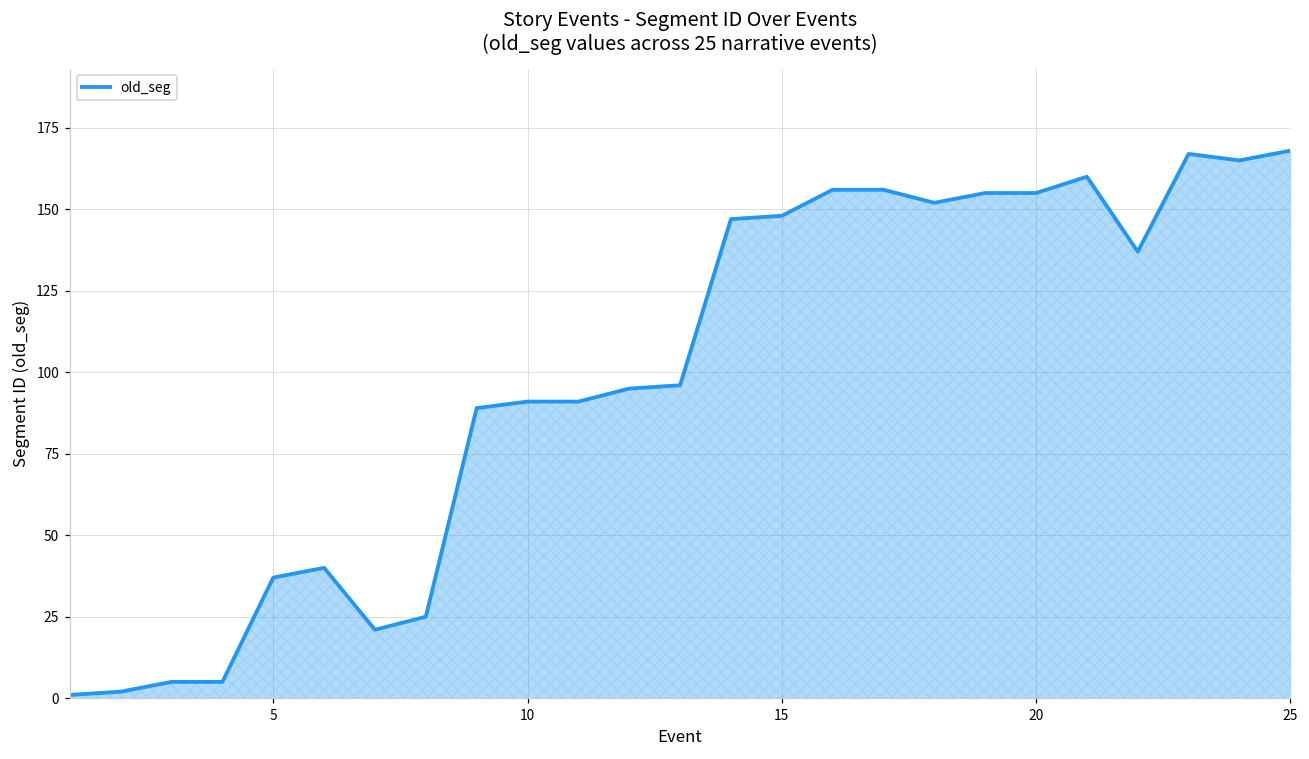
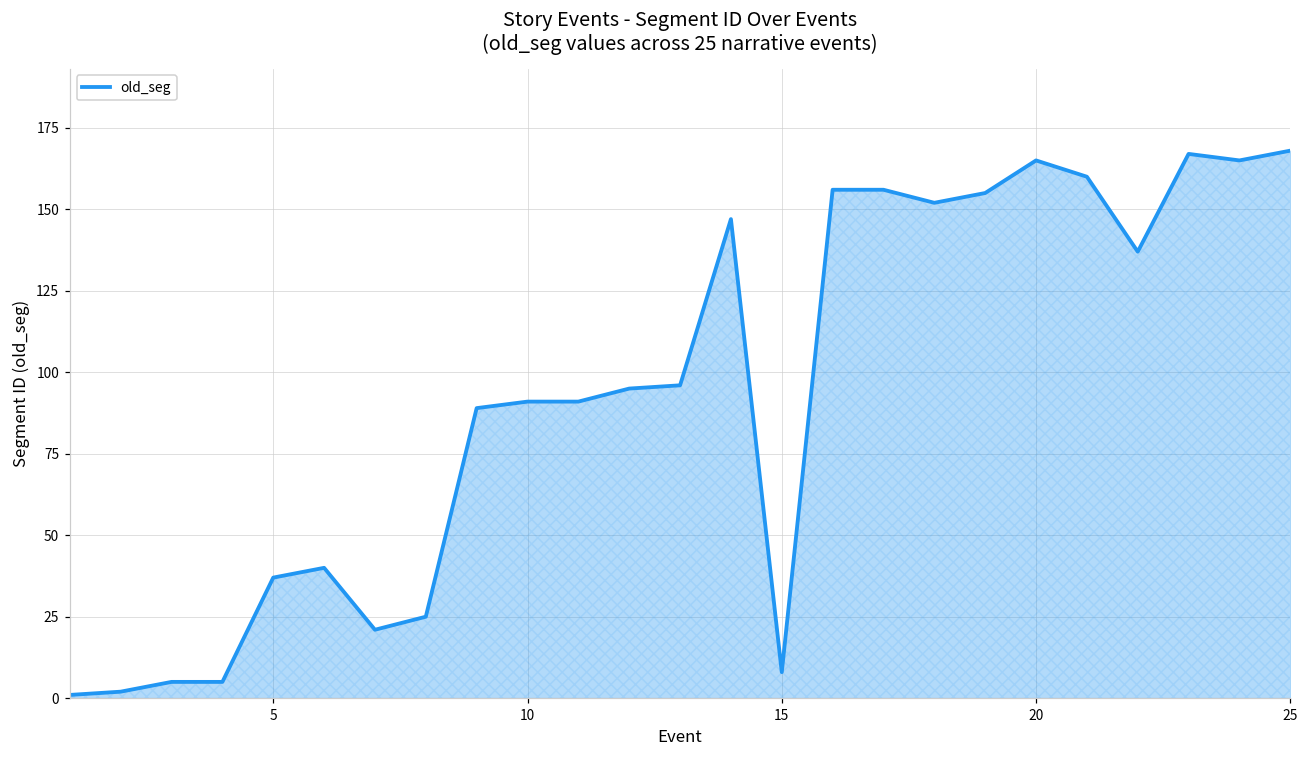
15: 148 -> 8
20: 155 -> 165
